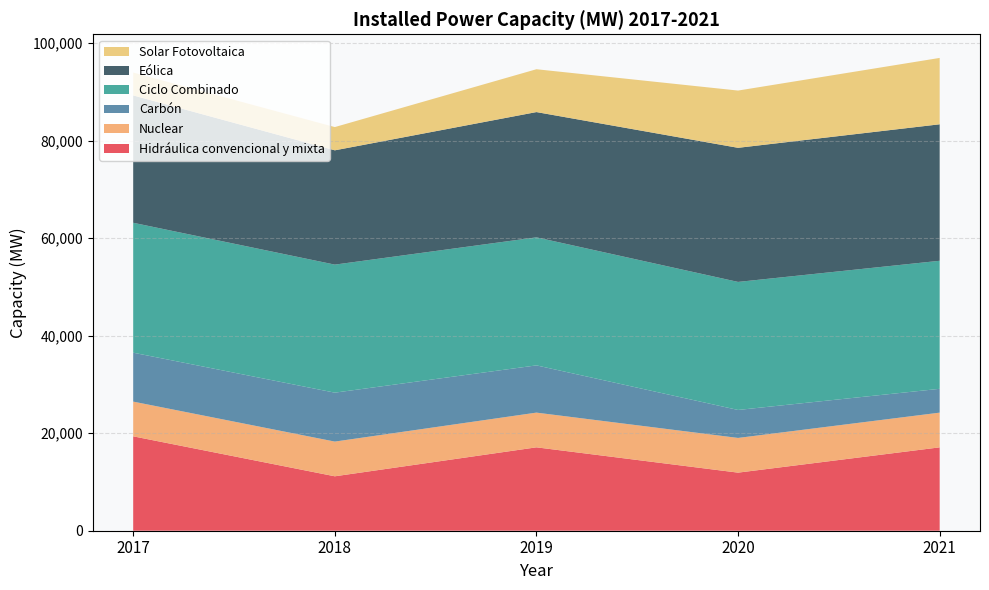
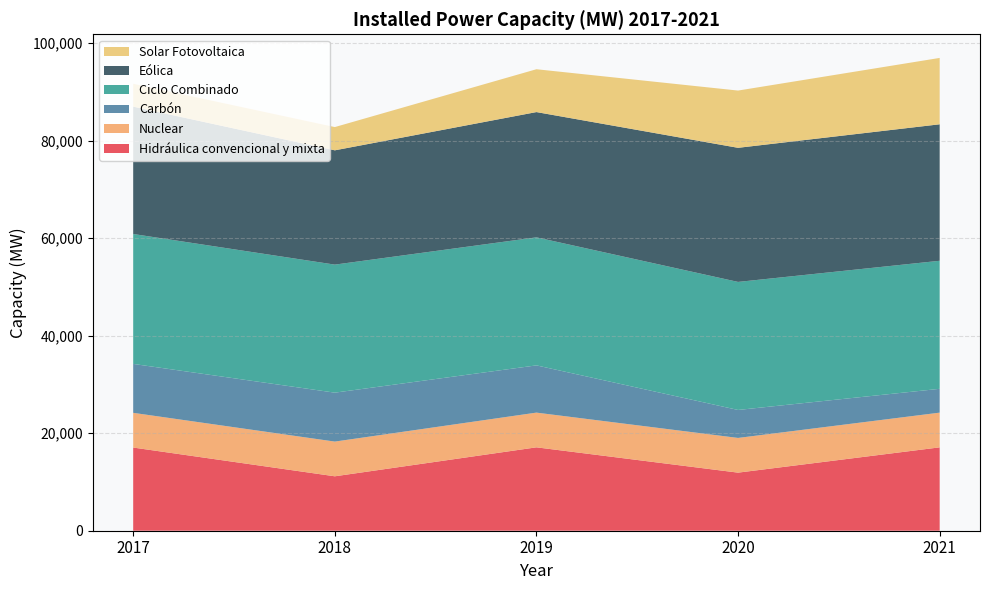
Hidráulica convencional y mixta, 2017: 19,000 -> 17,000
